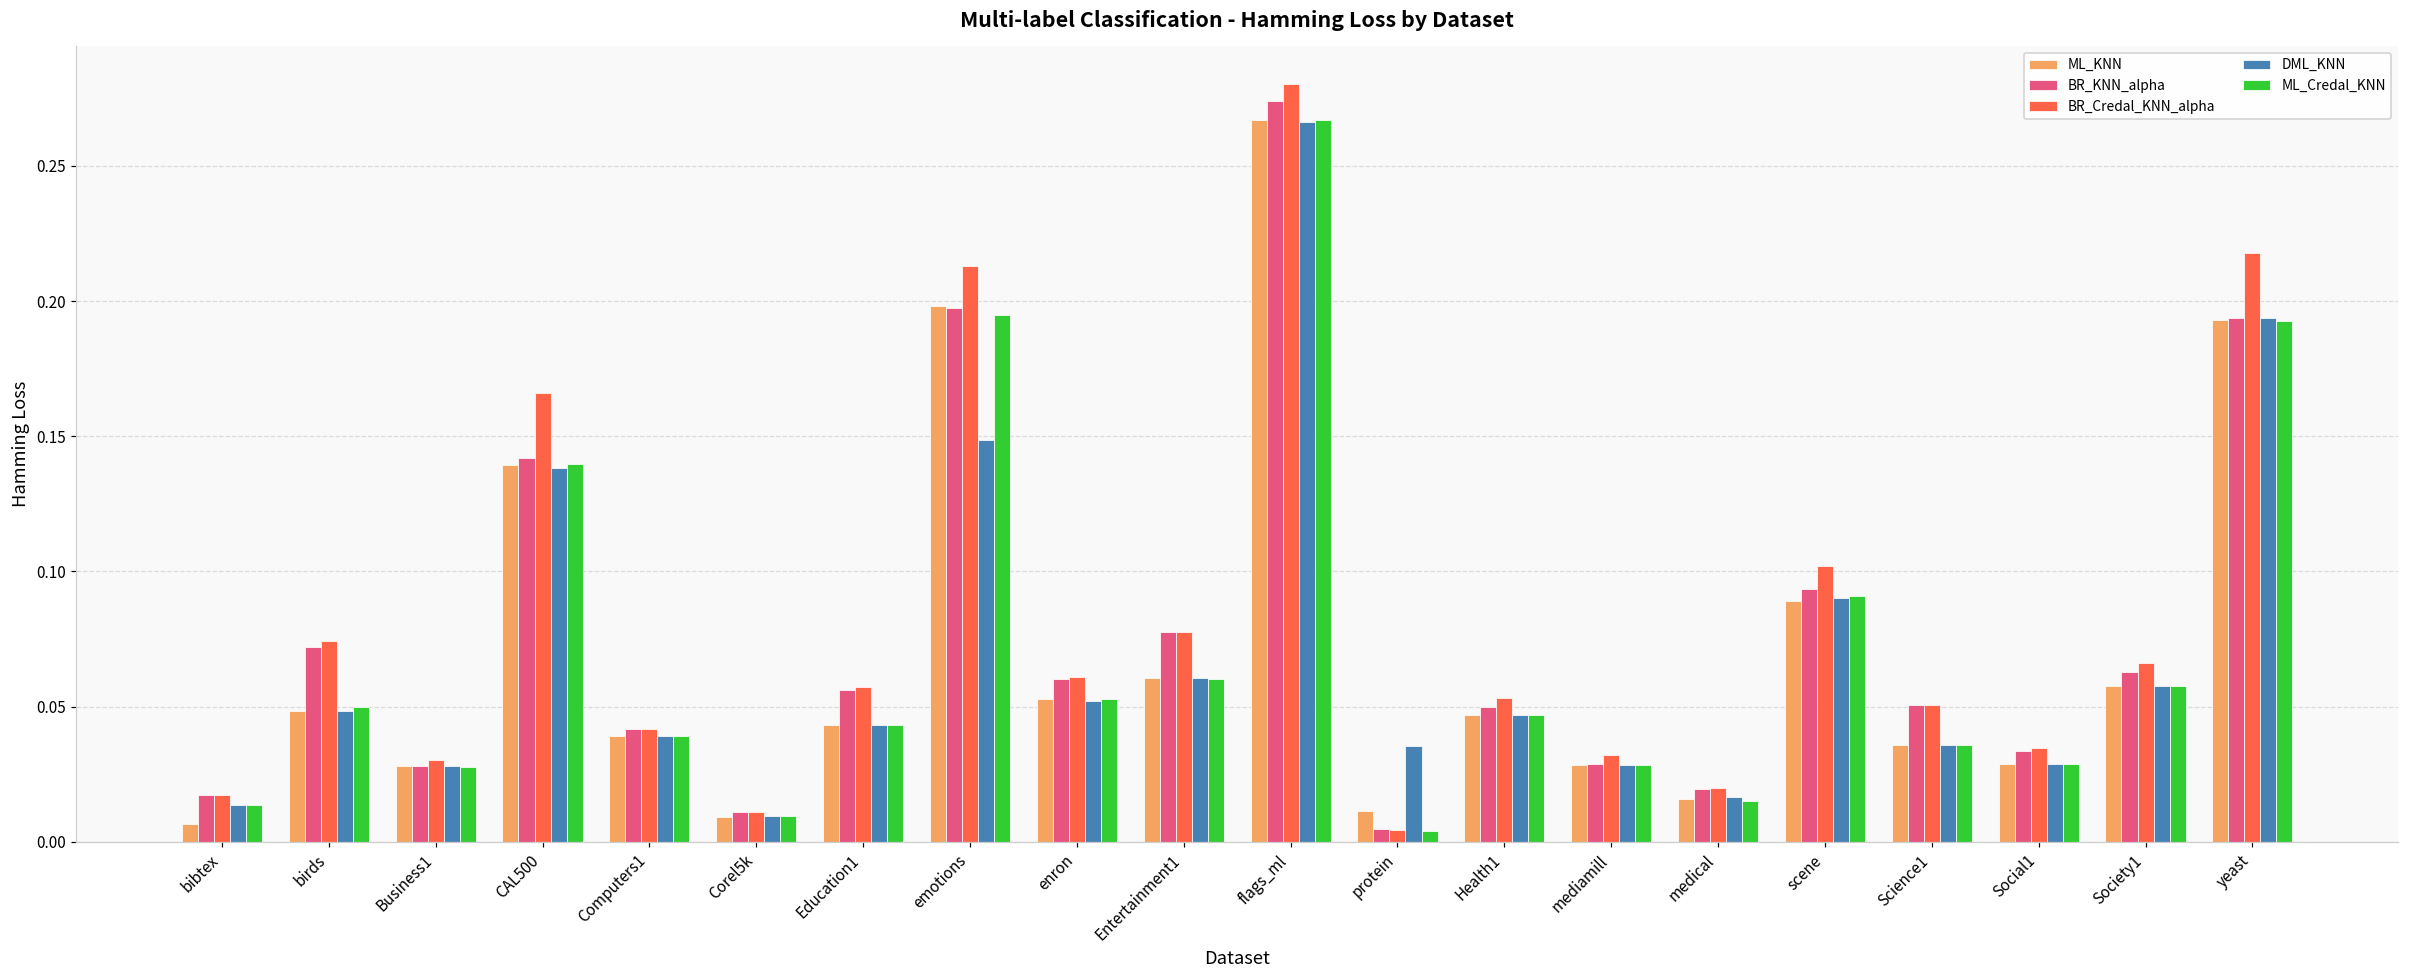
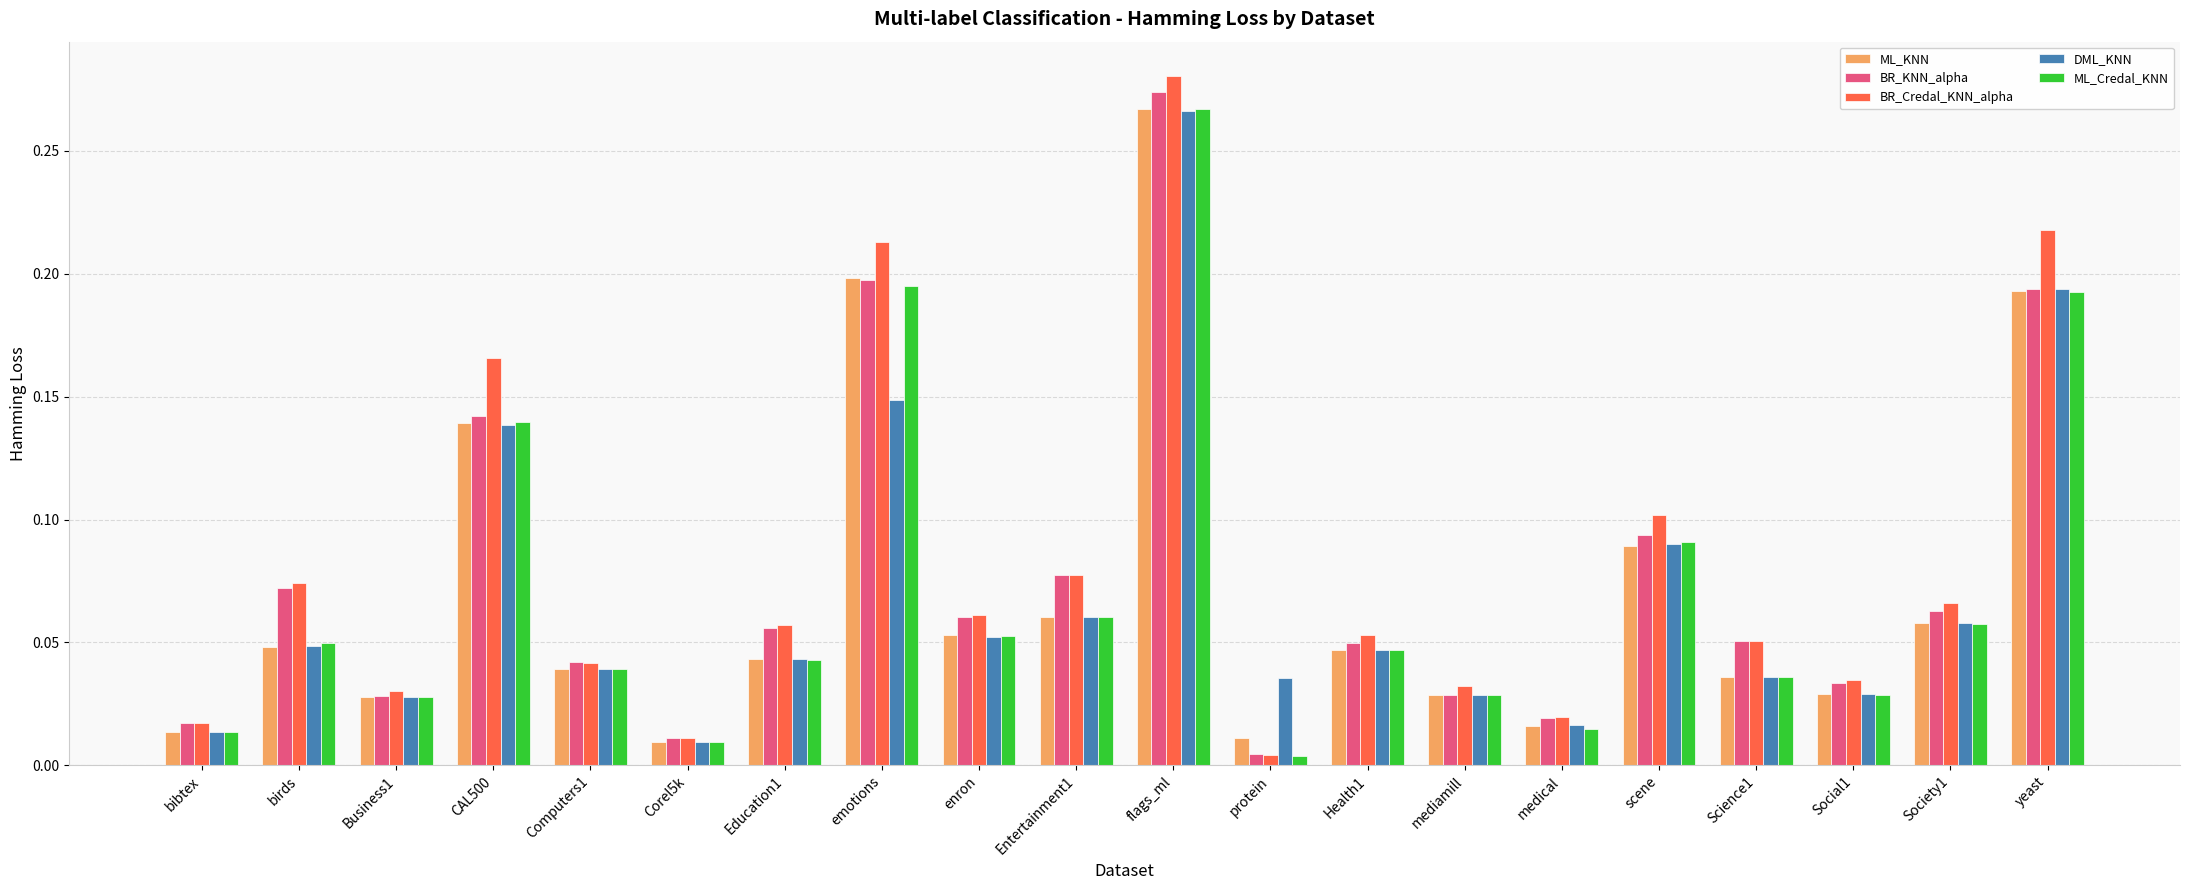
ML_KNN, bibtex: 0.007 -> 0.014
